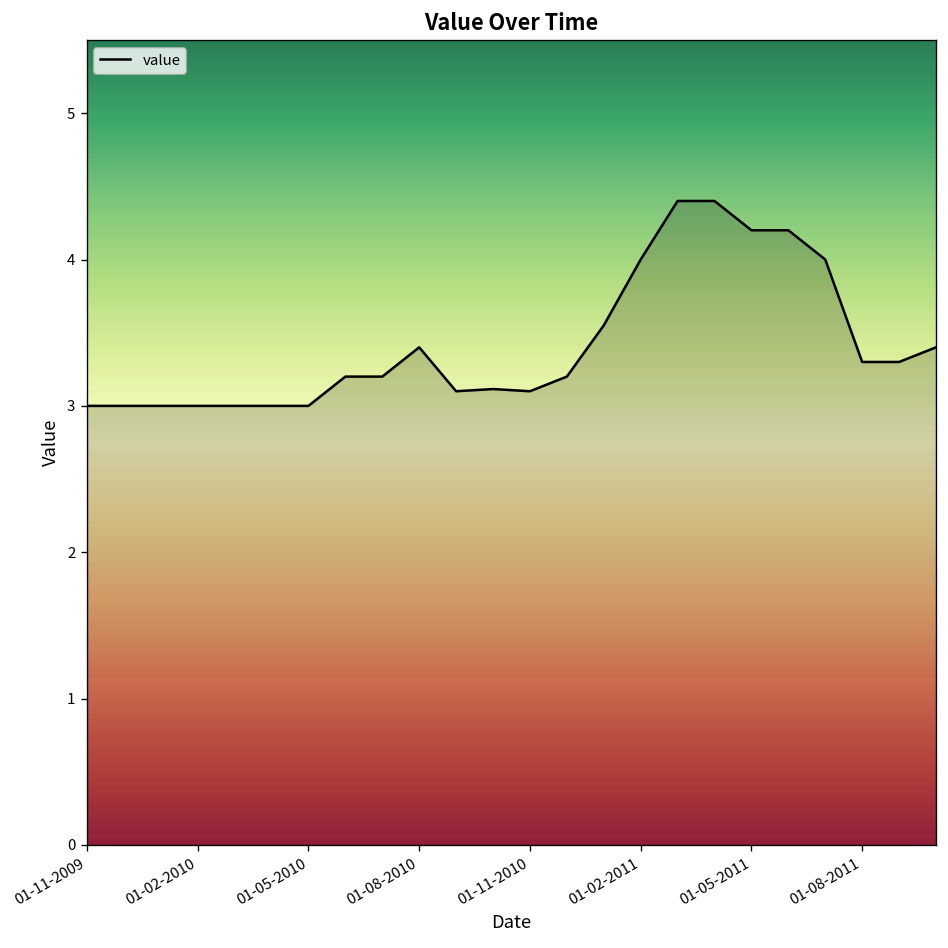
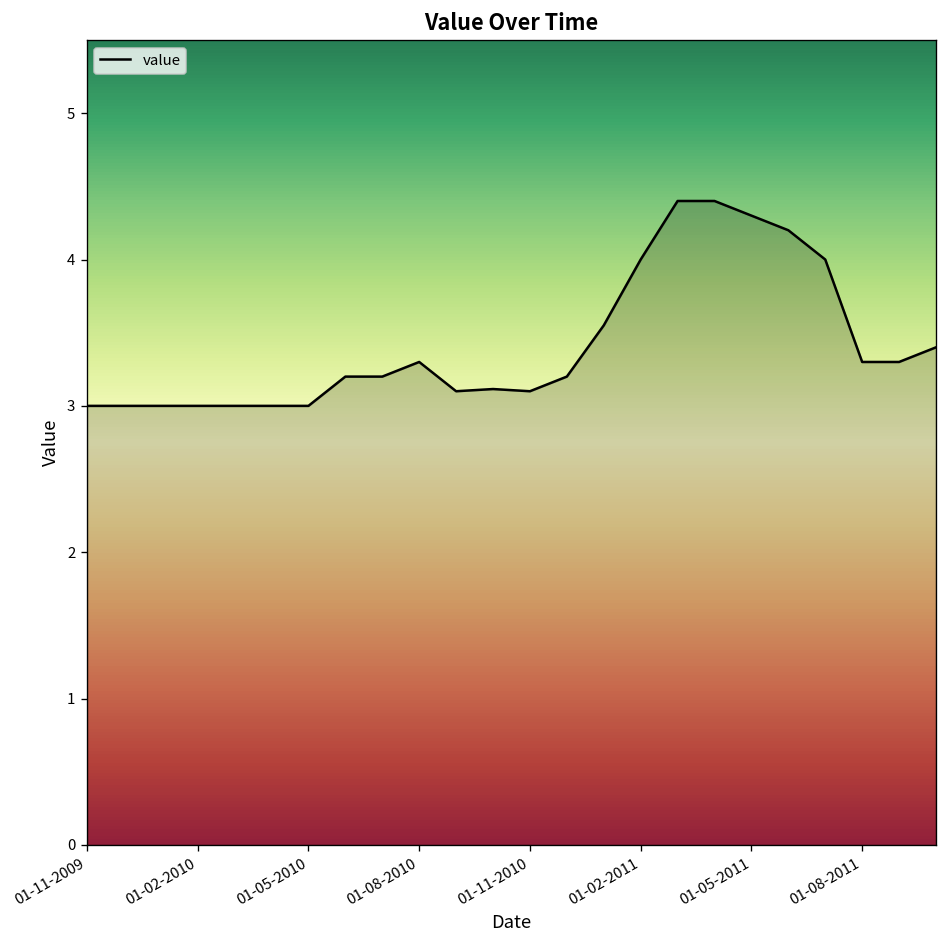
01-08-2010: 3.4 -> 3.3
01-05-2011: 4.2 -> 4.3
